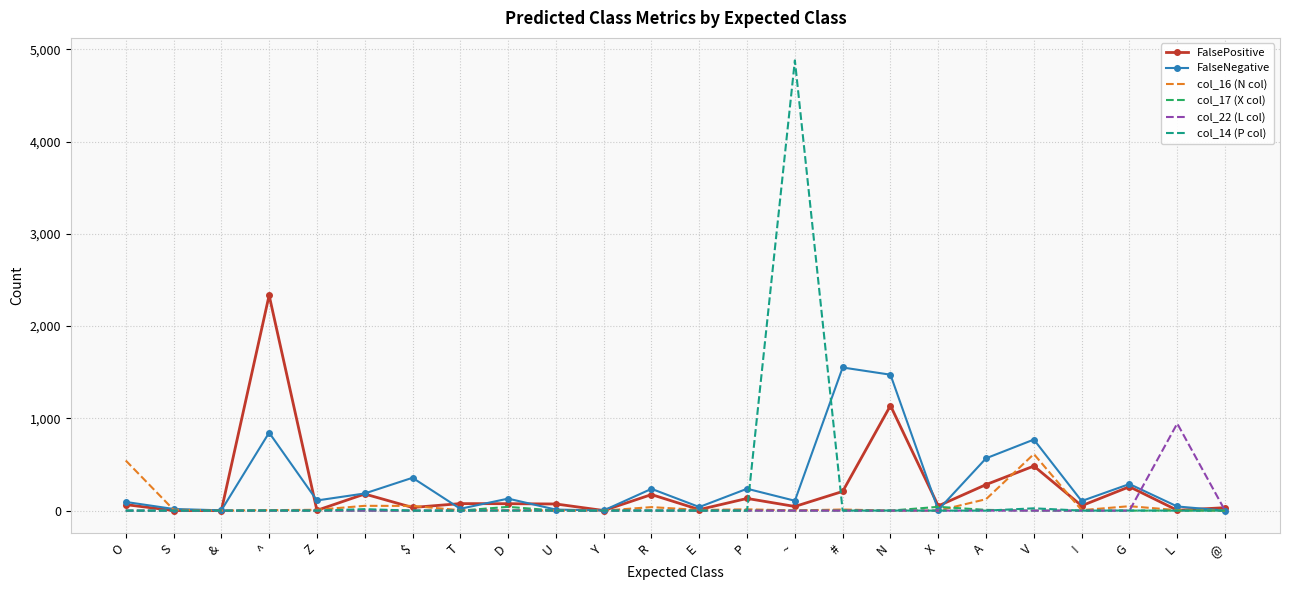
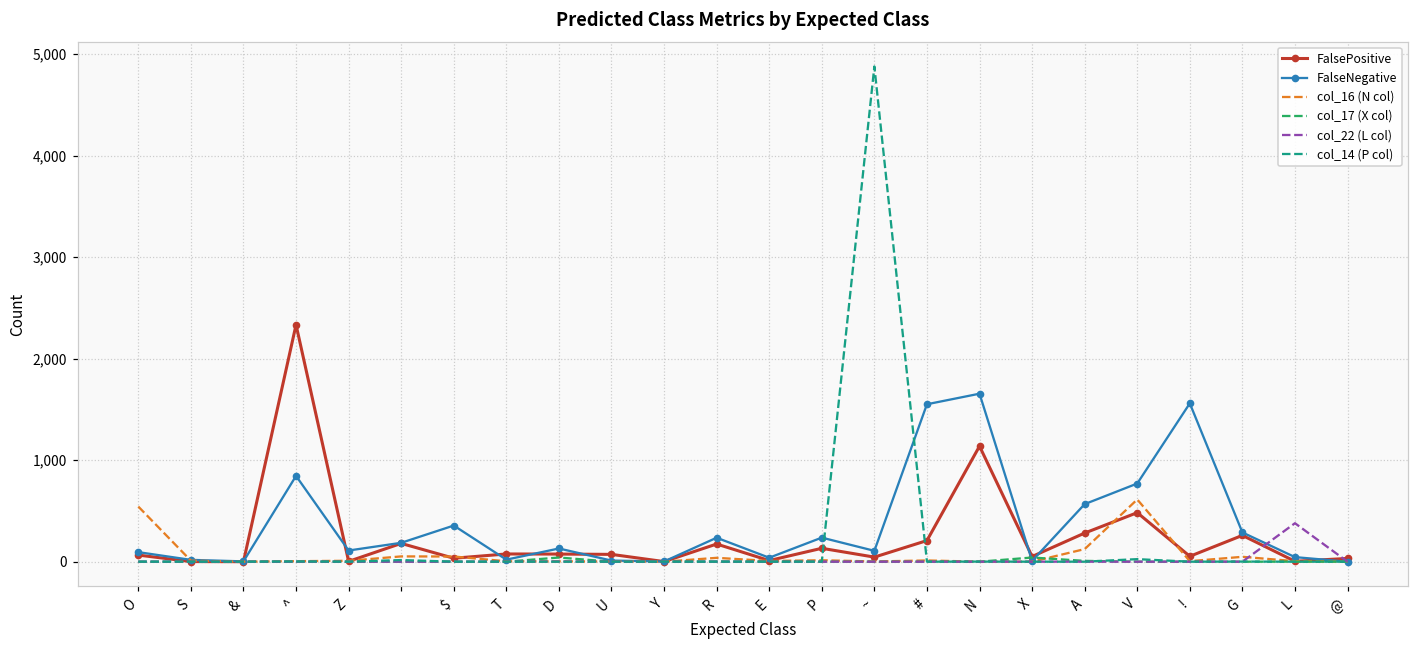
FalseNegative, N: 1,500 -> 1,700
FalseNegative, !: 100 -> 1,600
col_22 (L col), L: 900 -> 400
